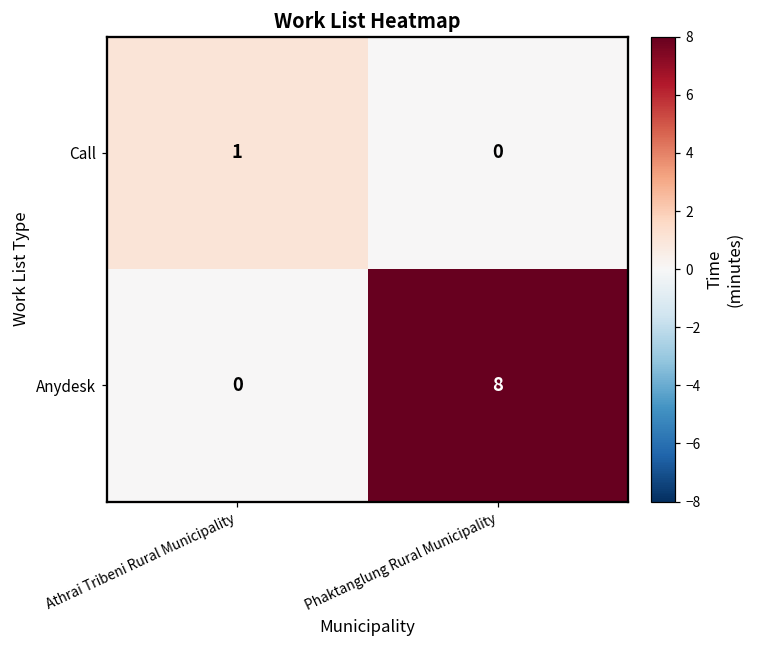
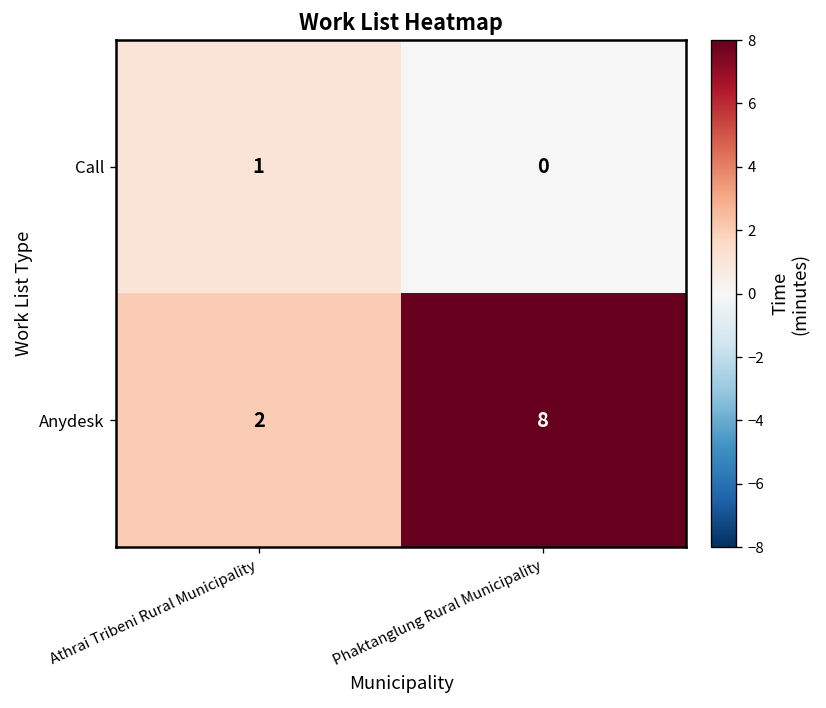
Anydesk, Athrai Tribeni Rural Municipality: 0 -> 2
